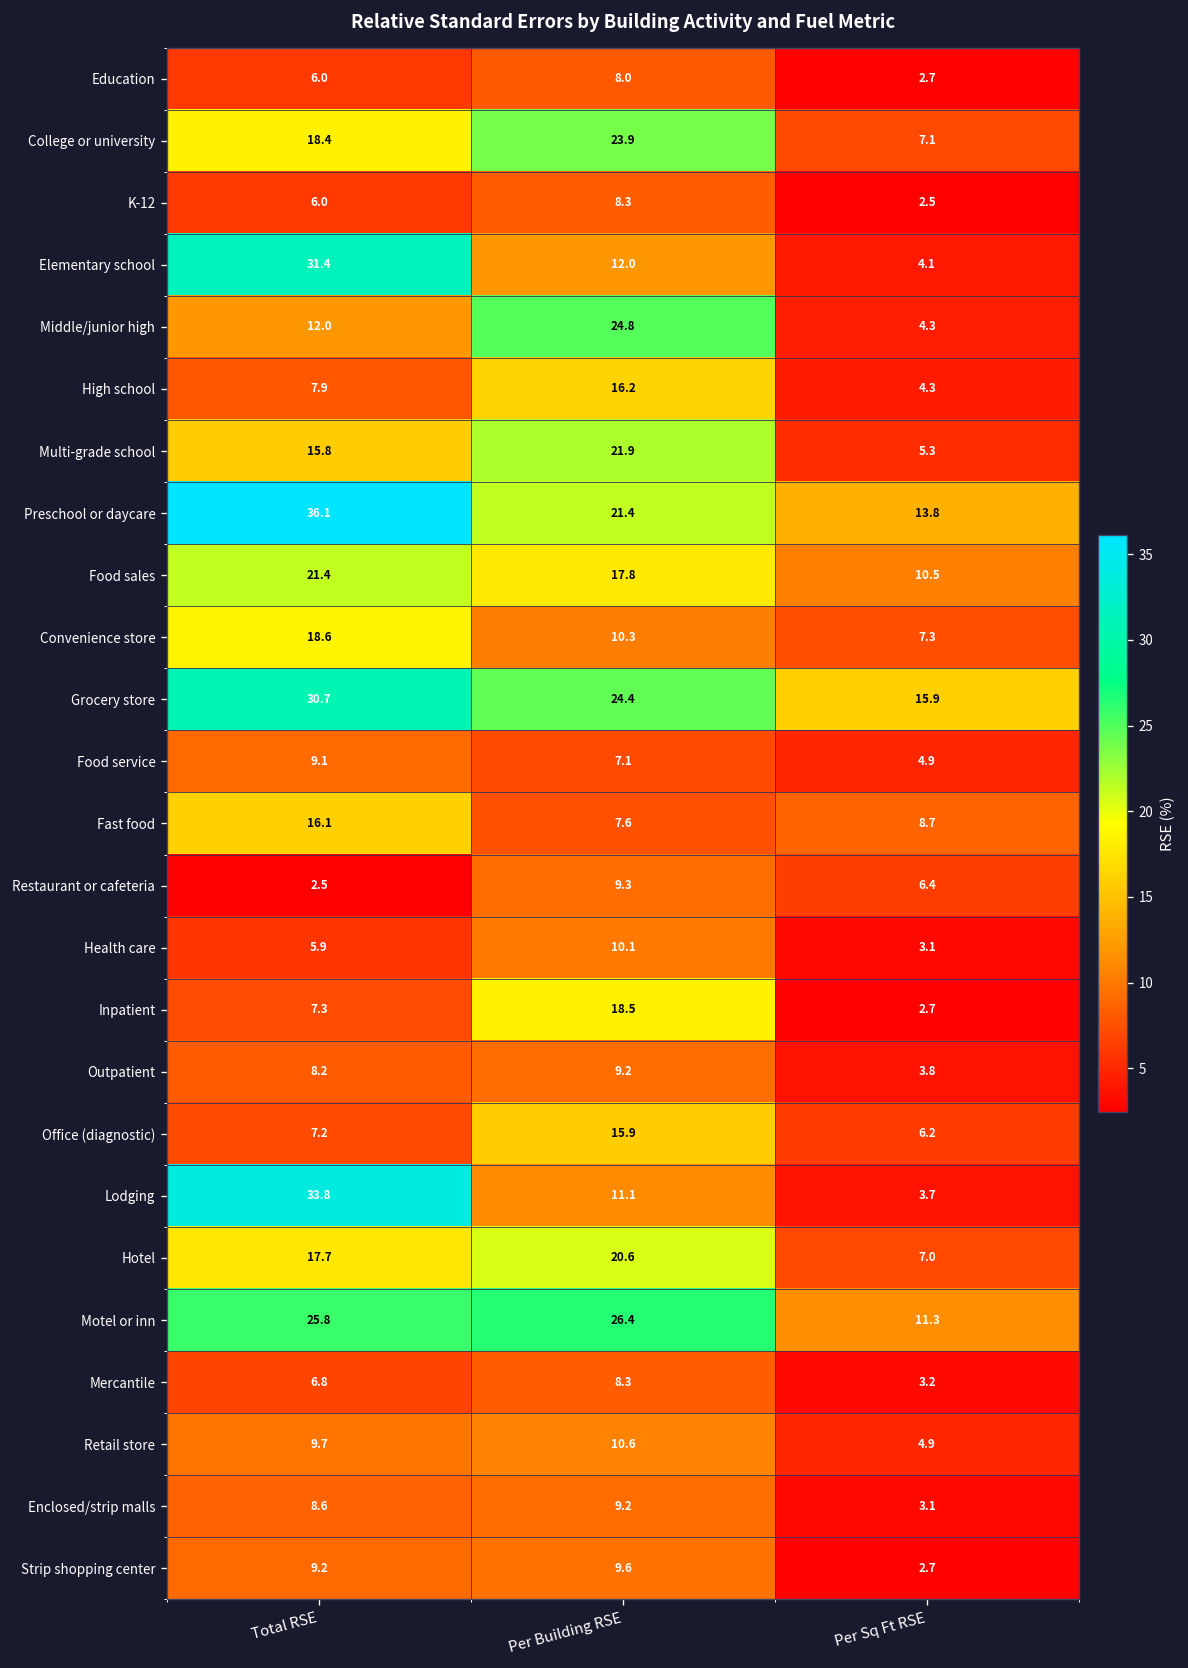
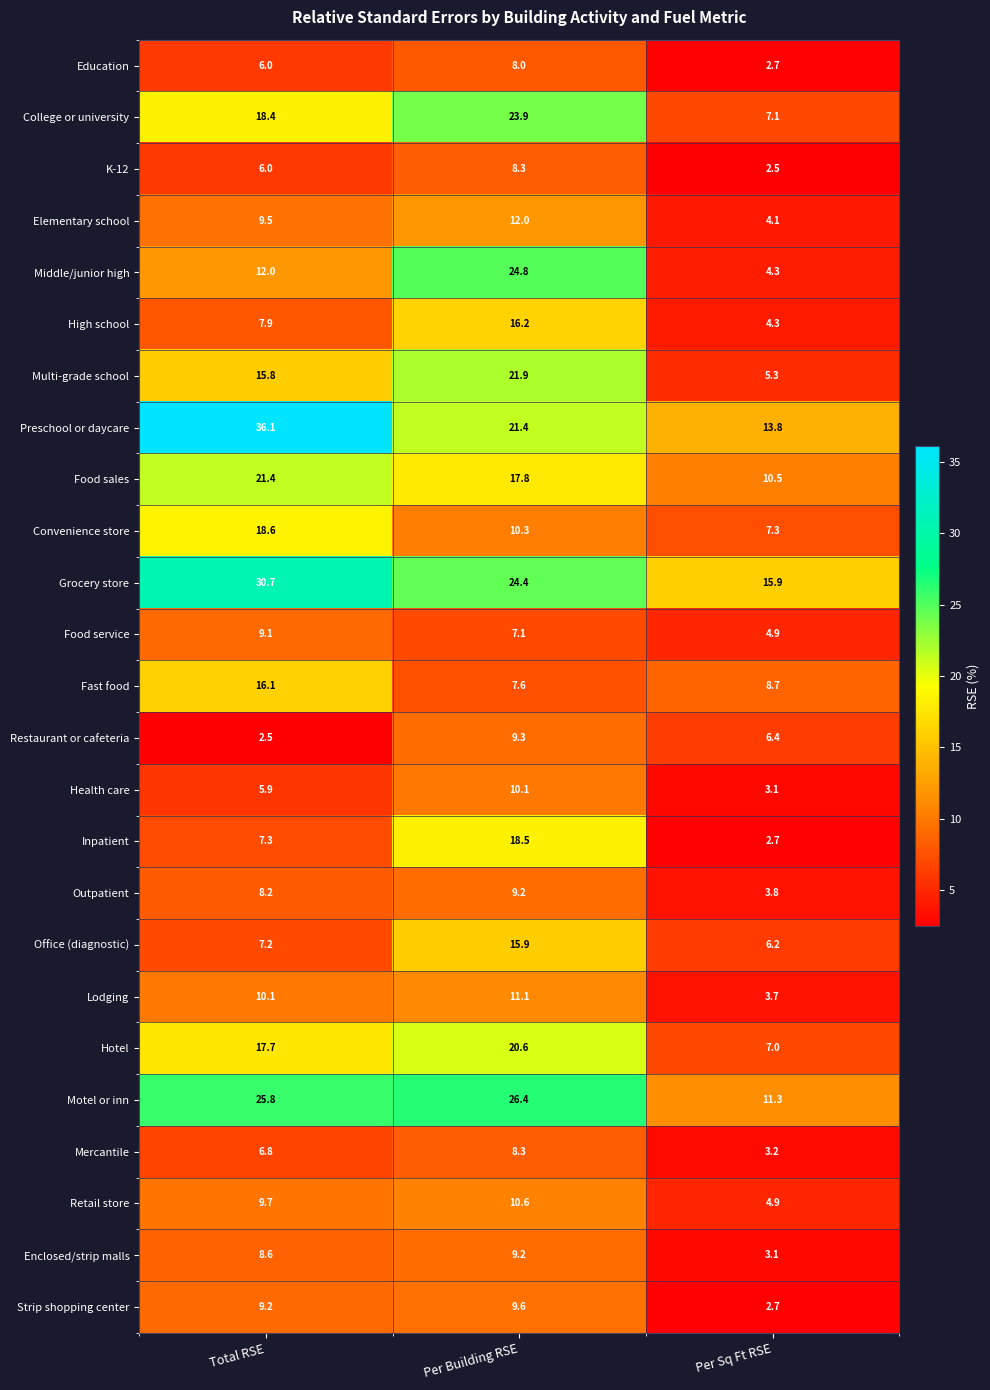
Elementary school, Total RSE: 31.4 -> 9.5
Lodging, Total RSE: 33.8 -> 10.1
